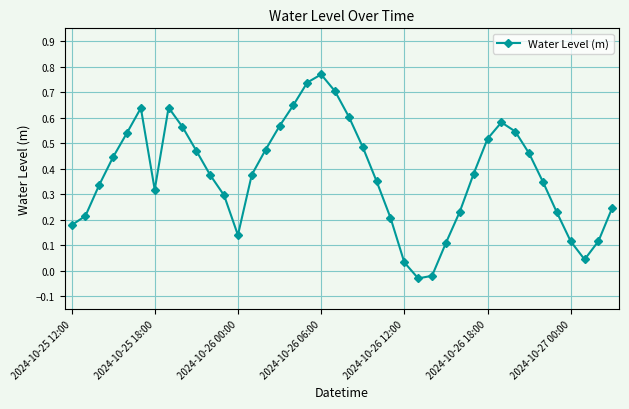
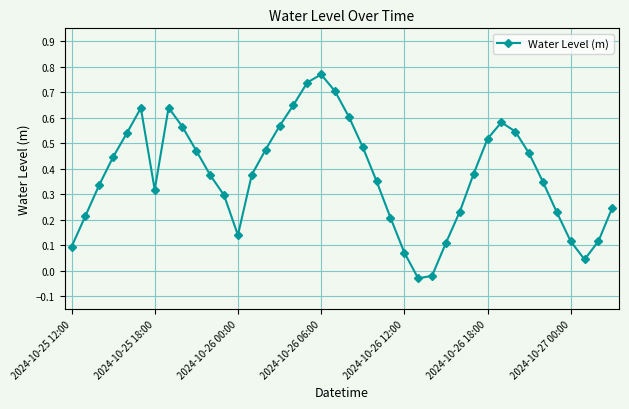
2024-10-25 12:00: 0.18 -> 0.09
2024-10-26 12:00: 0.03 -> 0.07
